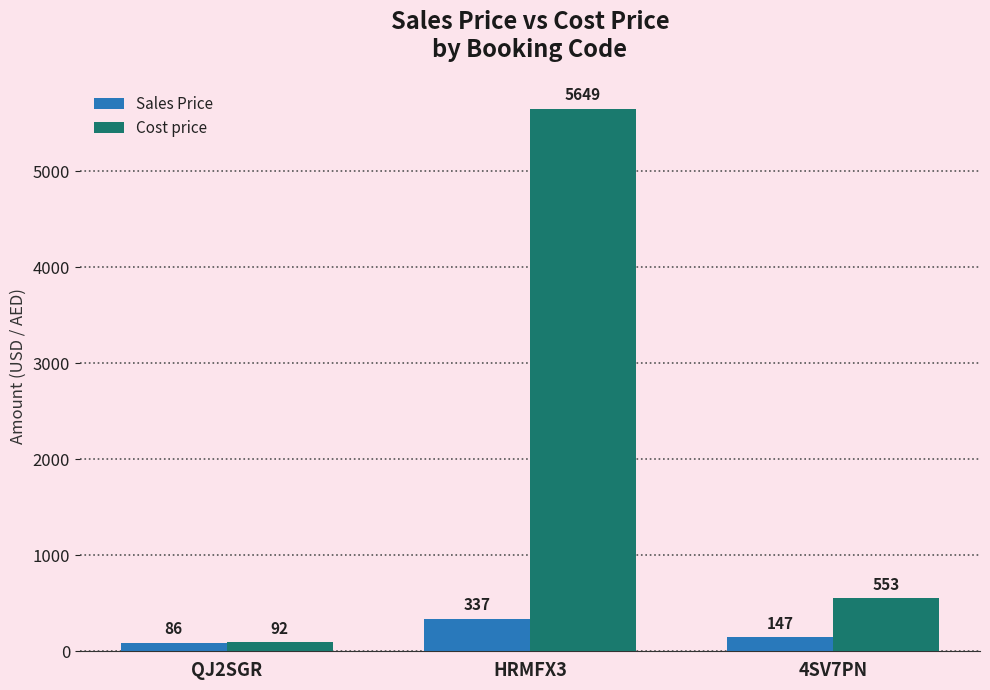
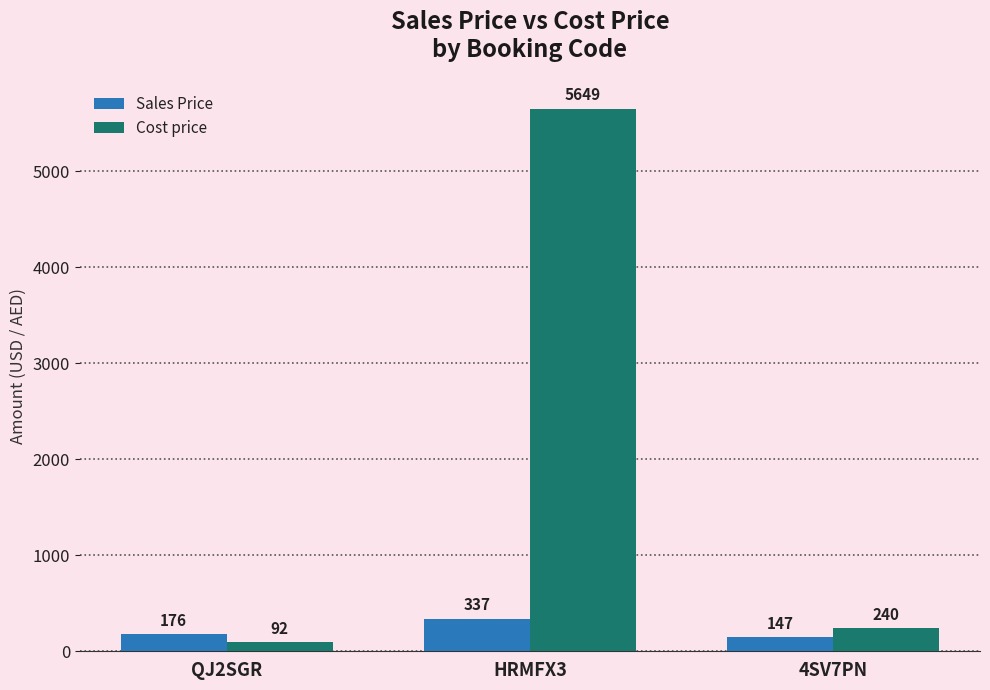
Sales Price, QJ2SGR: 86 -> 176
Cost price, 4SV7PN: 553 -> 240
